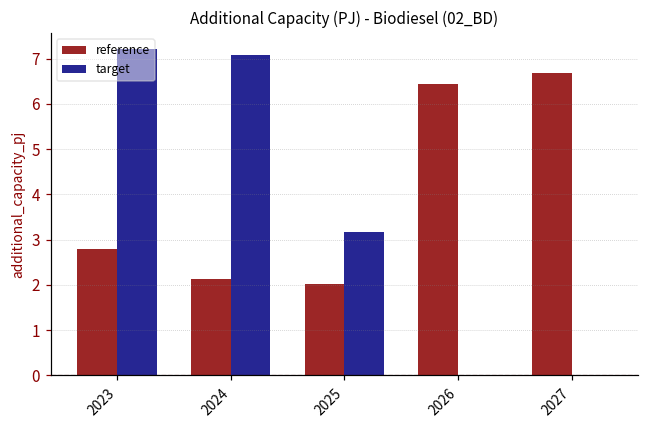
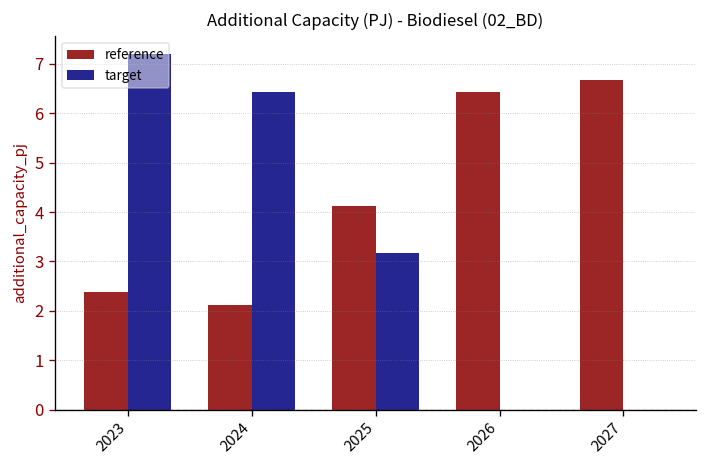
reference, 2023: 2.8 -> 2.4
target, 2024: 7.1 -> 6.4
reference, 2025: 2.0 -> 4.1
